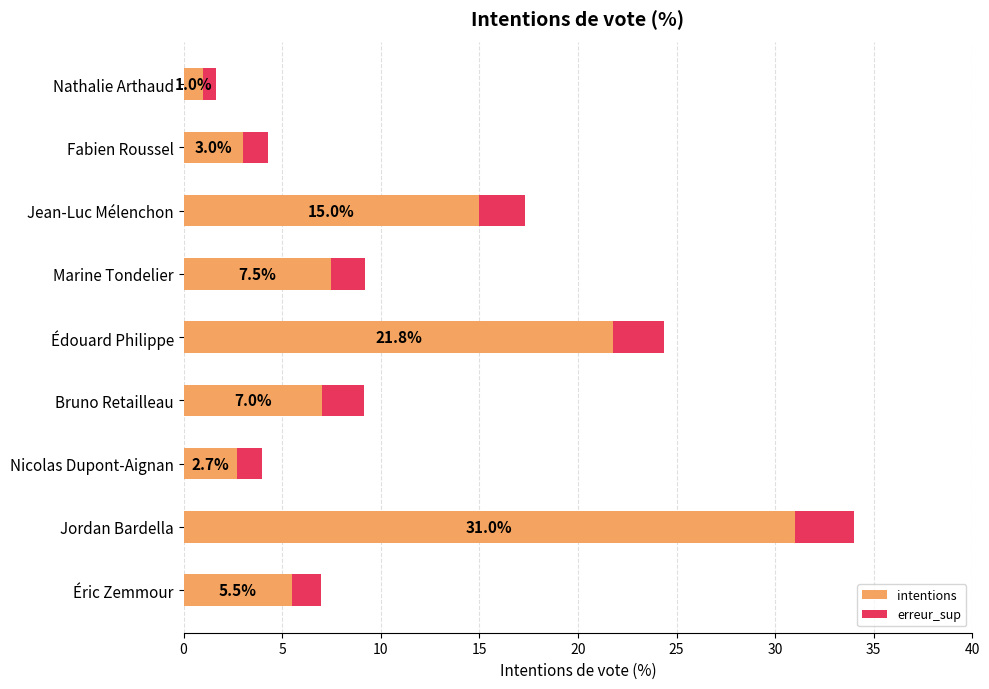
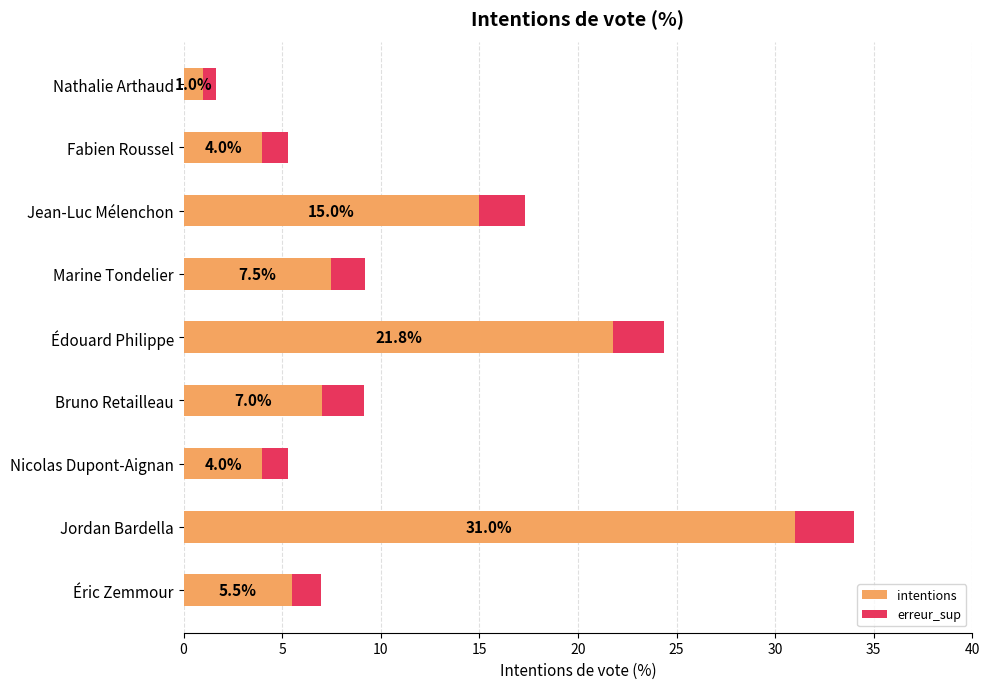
intentions, Fabien Roussel: 3.0% -> 4.0%
intentions, Nicolas Dupont-Aignan: 2.7% -> 4.0%
